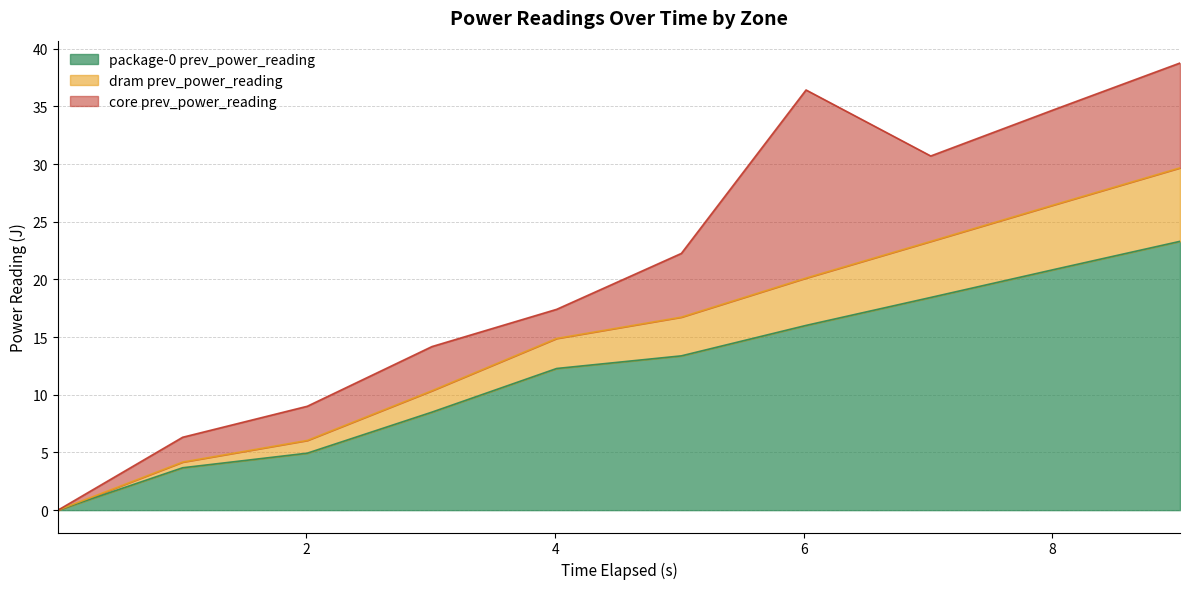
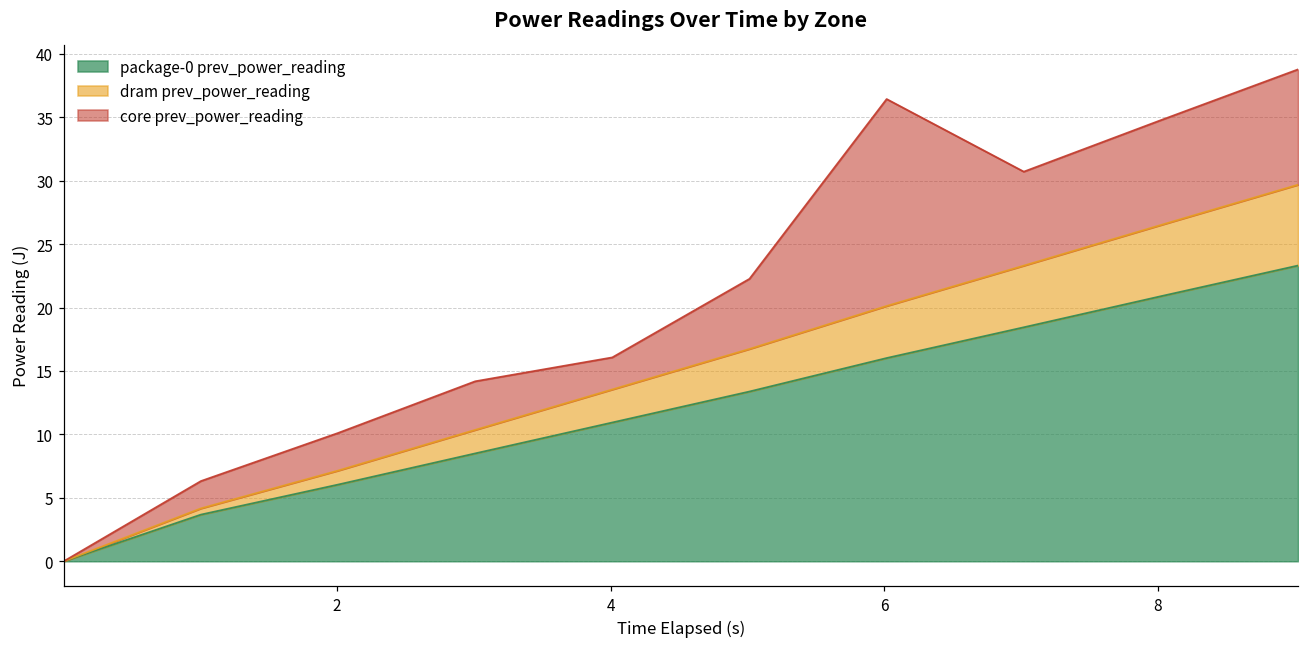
package-0 prev_power_reading, 2: 4.9 -> 6.0
package-0 prev_power_reading, 4: 12.3 -> 10.9
